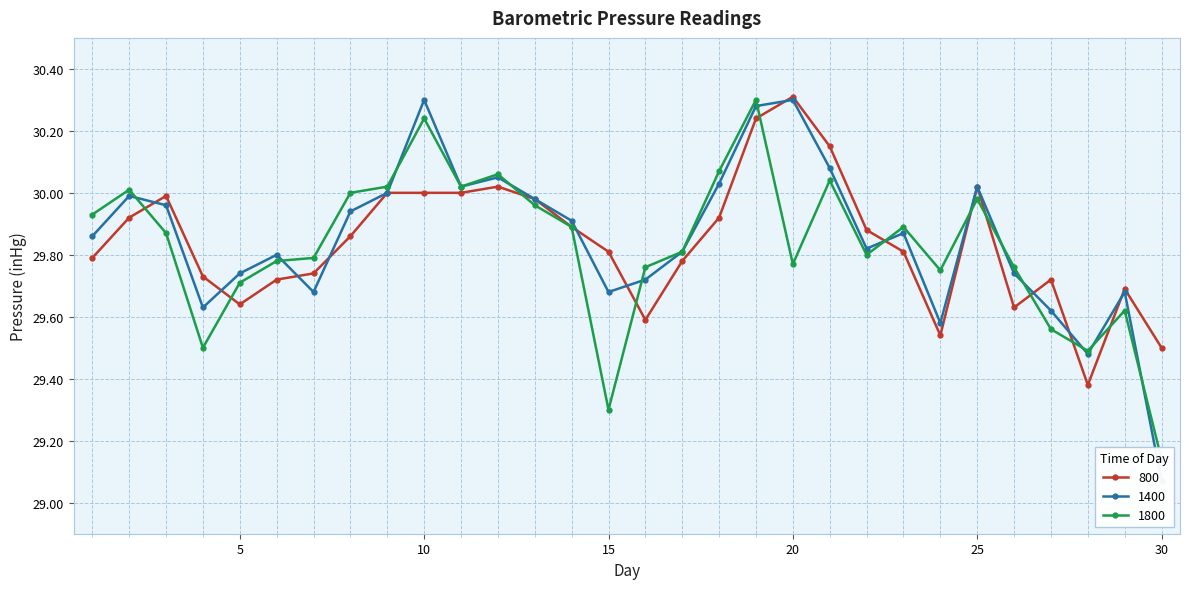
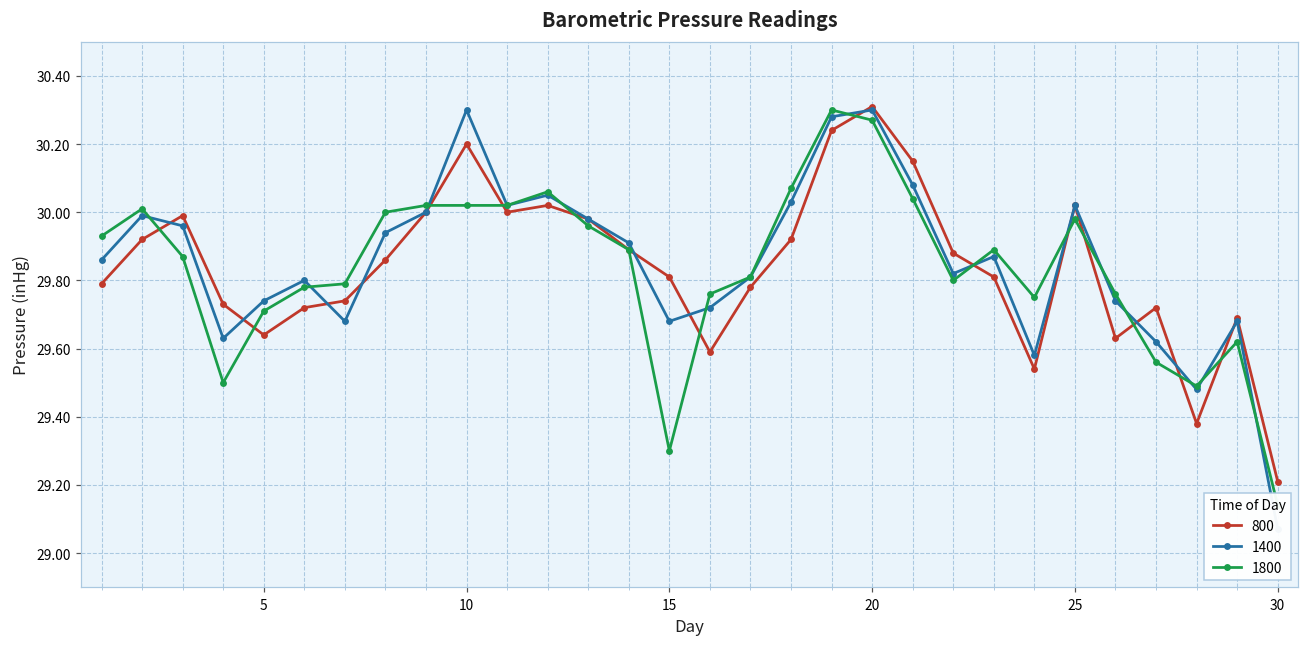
800, 10: 30.0 -> 30.2
1800, 10: 30.24 -> 30.02
1800, 20: 29.77 -> 30.27
800, 30: 29.50 -> 29.21
